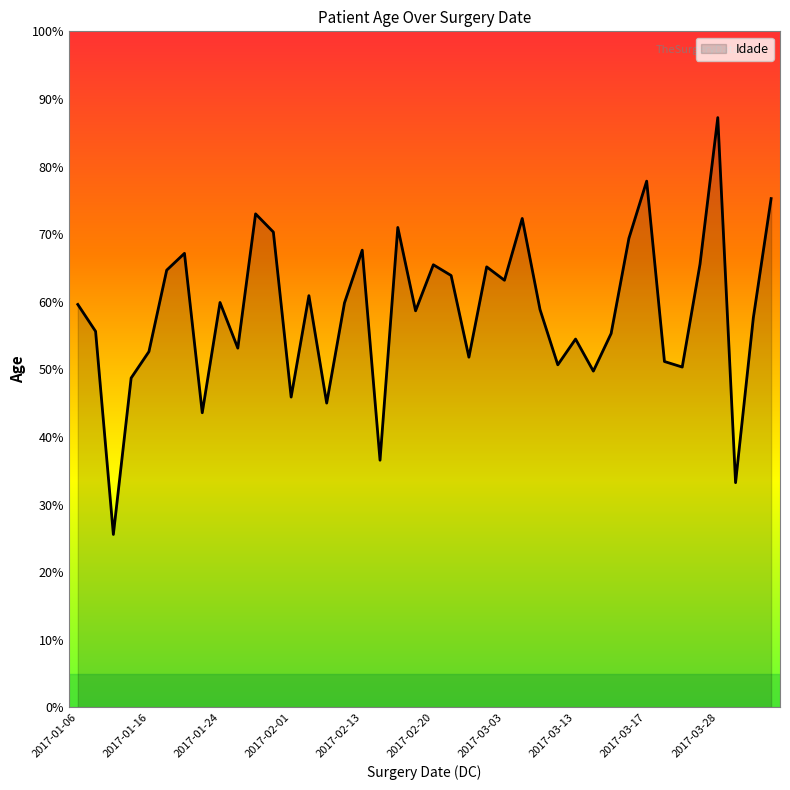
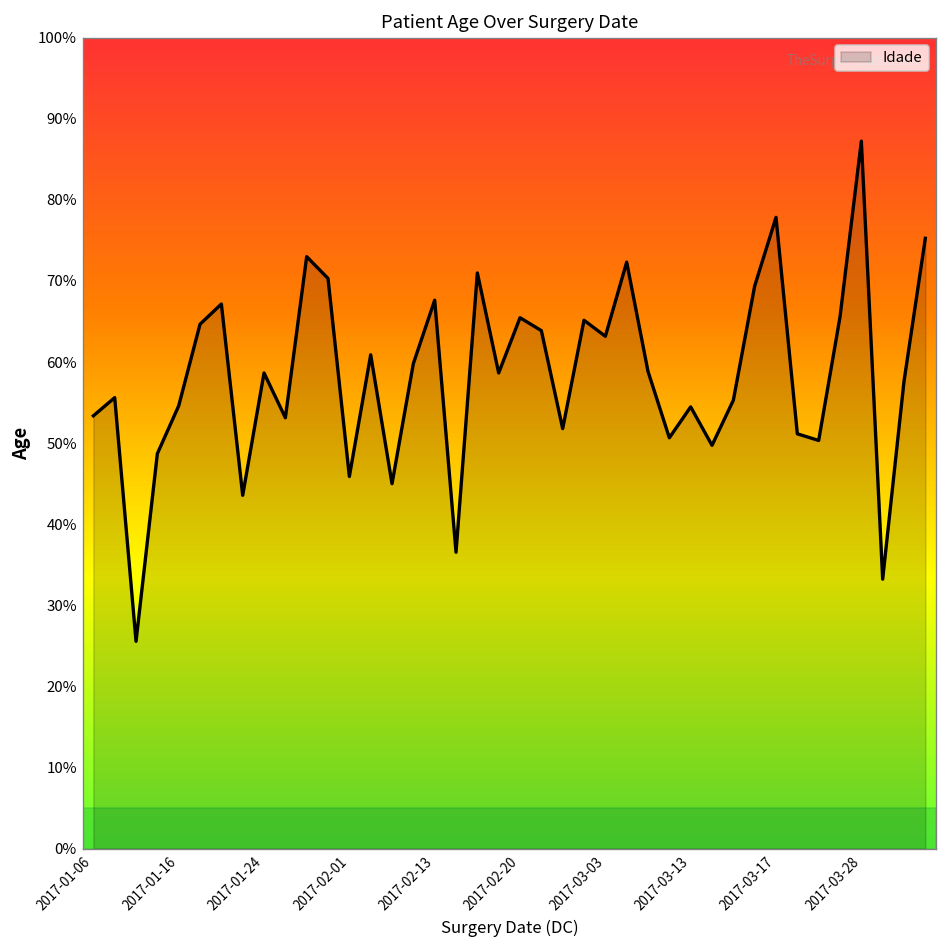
2017-01-06: 60% -> 53%
2017-01-16: 53% -> 55%
2017-01-24: 60% -> 59%
